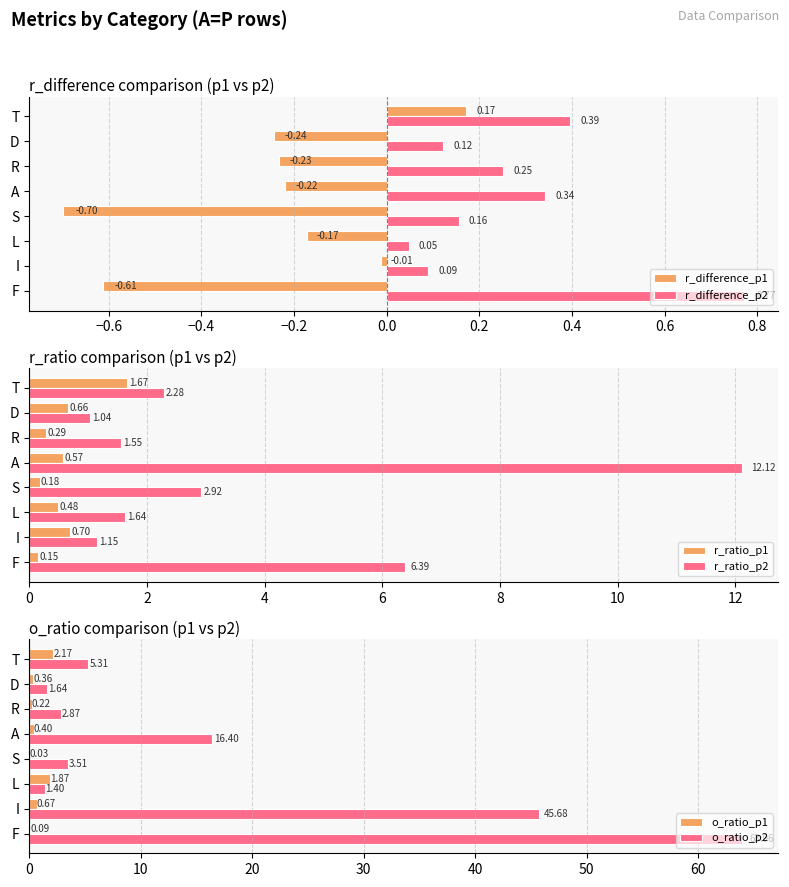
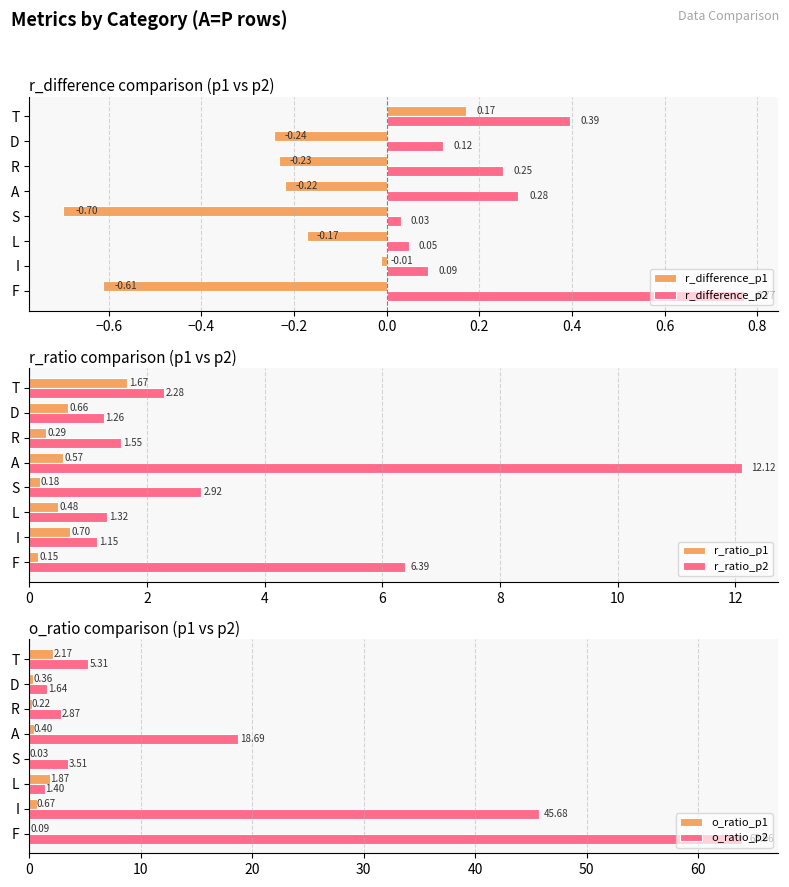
r_difference comparison (p1 vs p2), r_difference_p2, A: 0.34 -> 0.28
r_difference comparison (p1 vs p2), r_difference_p2, S: 0.16 -> 0.03
r_ratio comparison (p1 vs p2), r_ratio_p2, D: 1.04 -> 1.26
r_ratio comparison (p1 vs p2), r_ratio_p2, L: 1.64 -> 1.32
o_ratio comparison (p1 vs p2), o_ratio_p2, A: 16.40 -> 18.69
